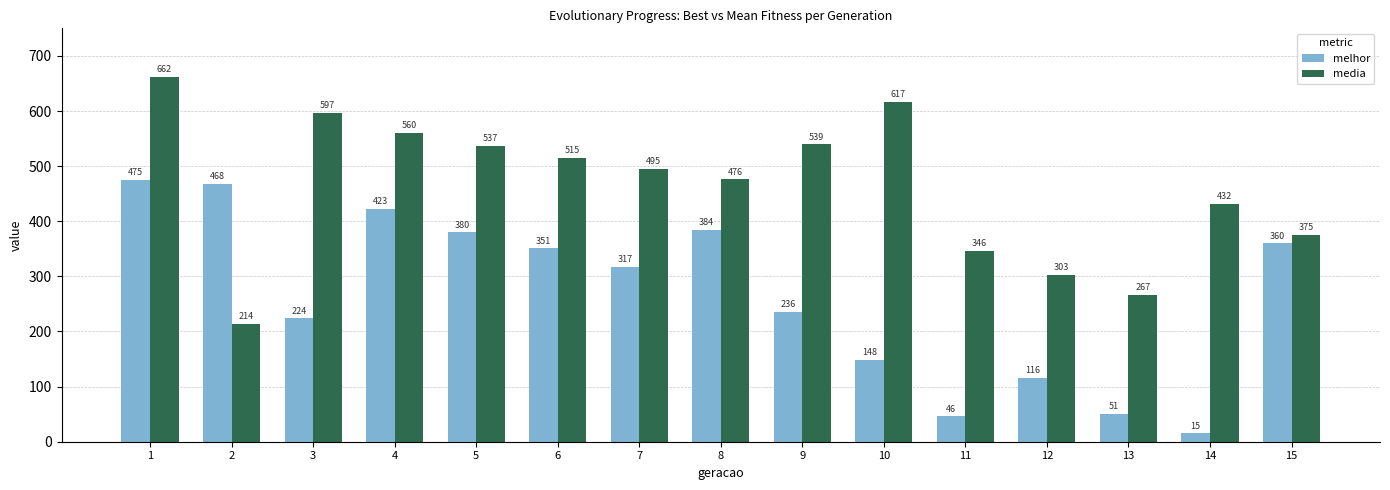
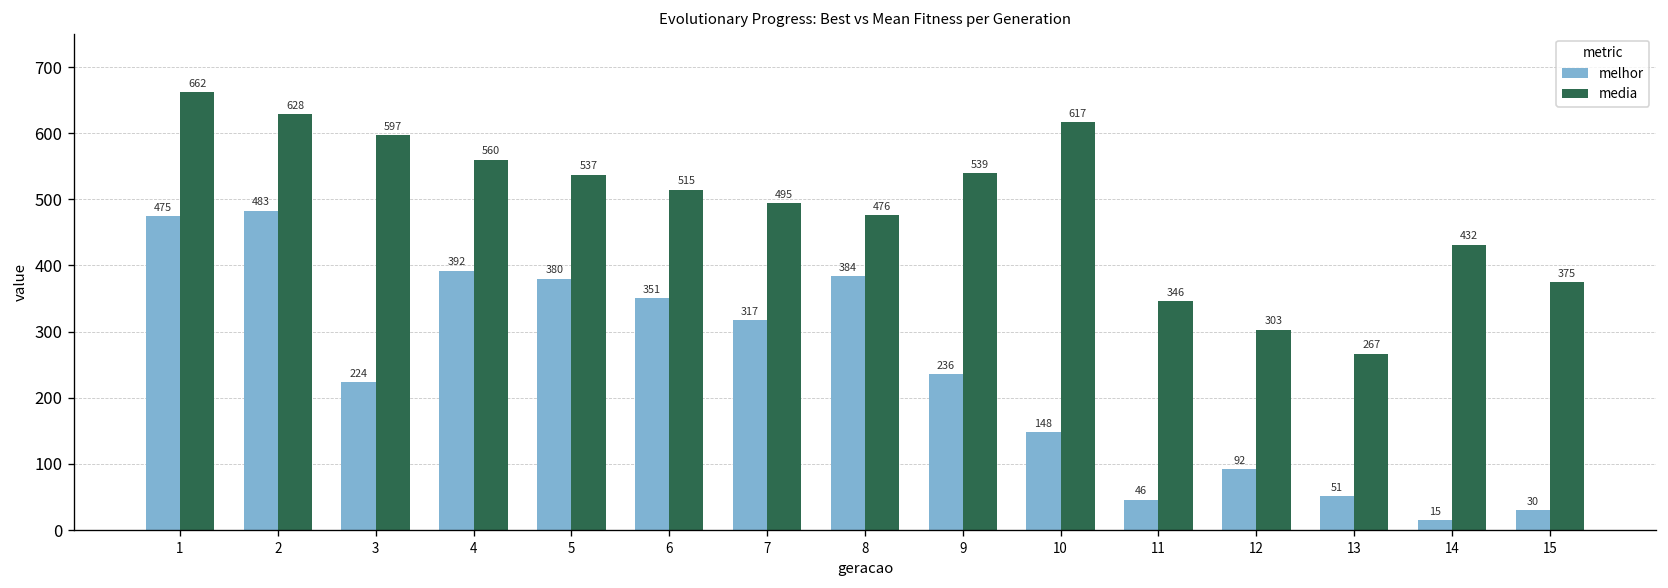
melhor, 2: 468 -> 483
media, 2: 214 -> 628
melhor, 4: 423 -> 392
melhor, 12: 116 -> 92
melhor, 15: 360 -> 30
